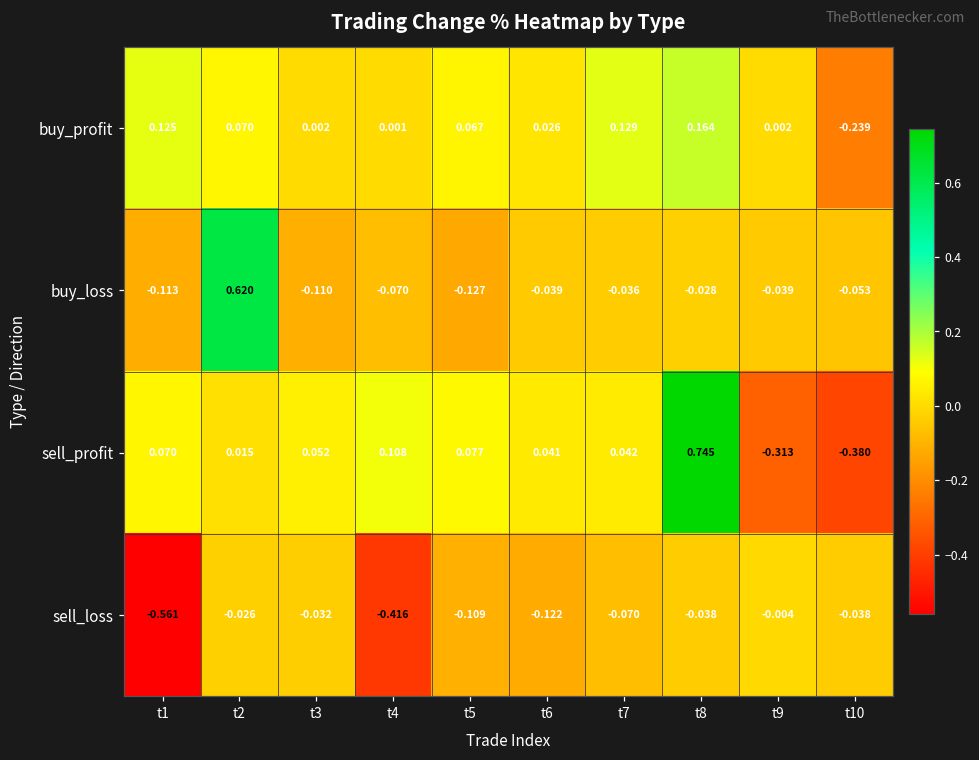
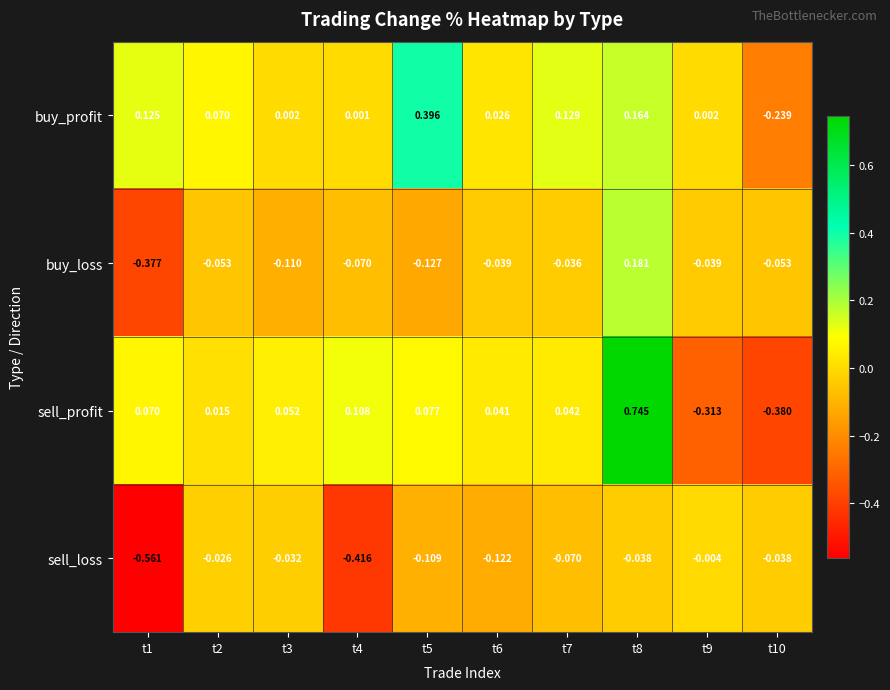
buy_profit, t5: 0.067 -> 0.396
buy_loss, t1: -0.113 -> -0.377
buy_loss, t2: 0.620 -> -0.053
buy_loss, t8: -0.028 -> 0.181
